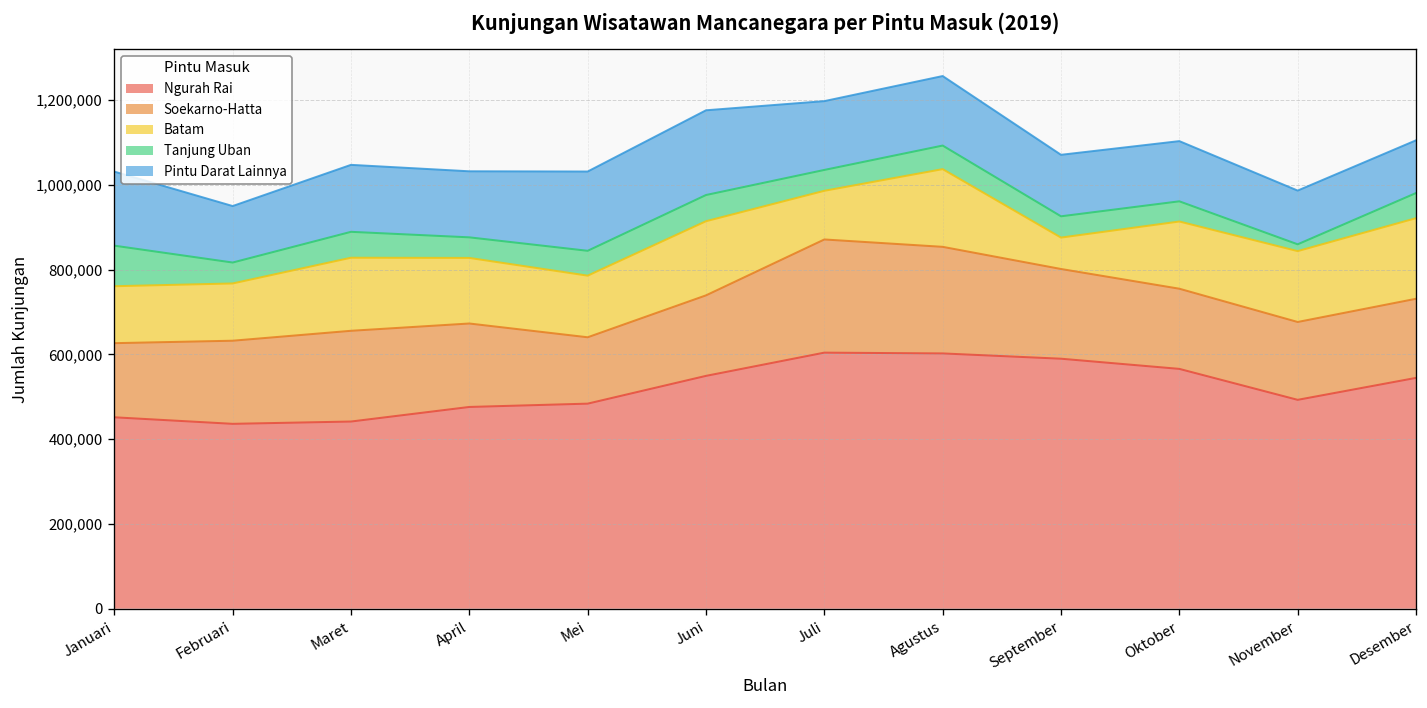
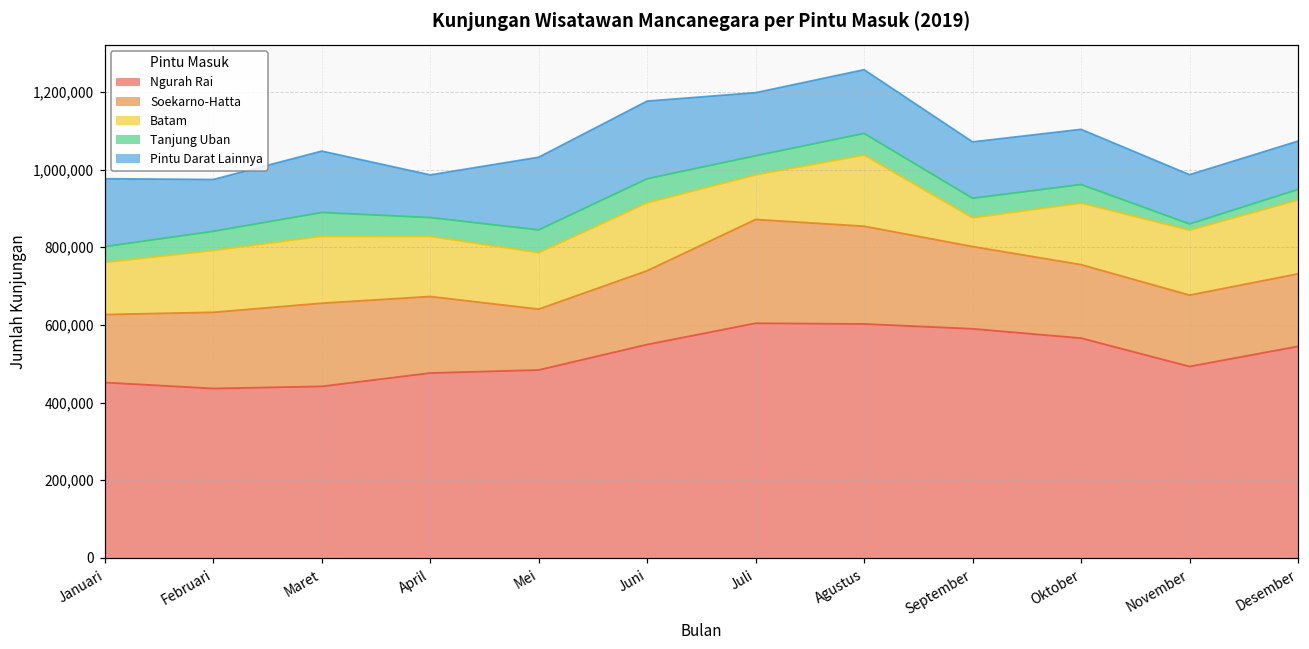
Tanjung Uban, Januari: 100,000 -> 40,000
Batam, Februari: 140,000 -> 160,000
Pintu Darat Lainnya, April: 160,000 -> 110,000
Tanjung Uban, Desember: 60,000 -> 30,000
